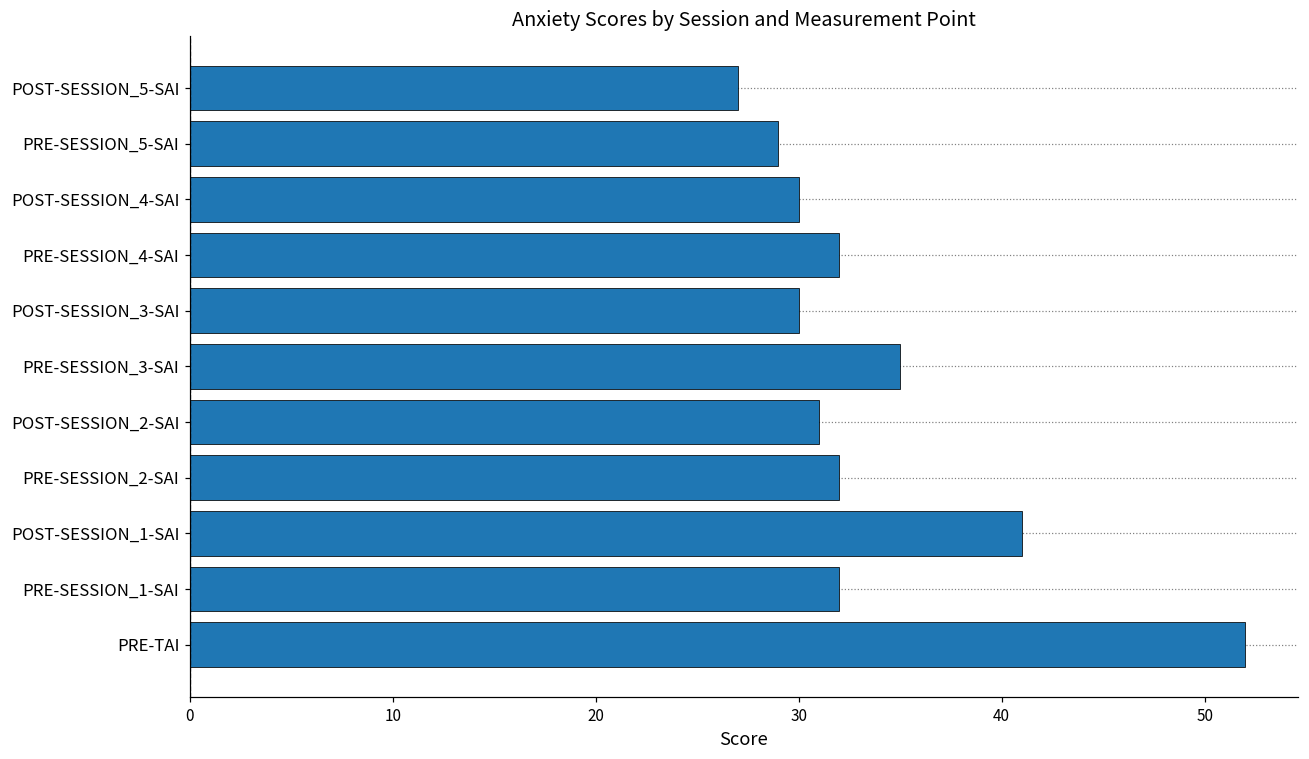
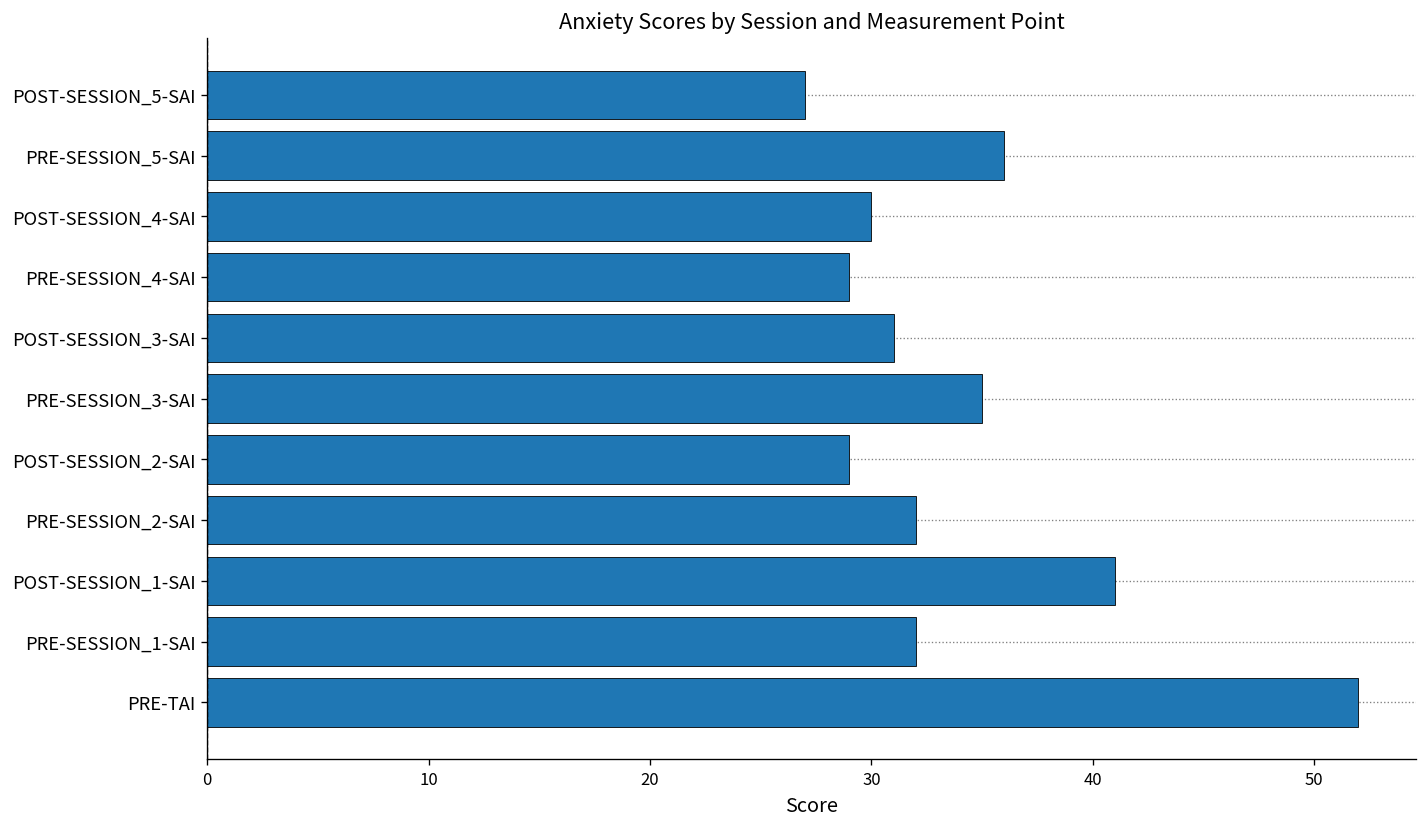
PRE-SESSION_5-SAI: 29 -> 36
PRE-SESSION_4-SAI: 32 -> 29
POST-SESSION_3-SAI: 30 -> 31
POST-SESSION_2-SAI: 31 -> 29
